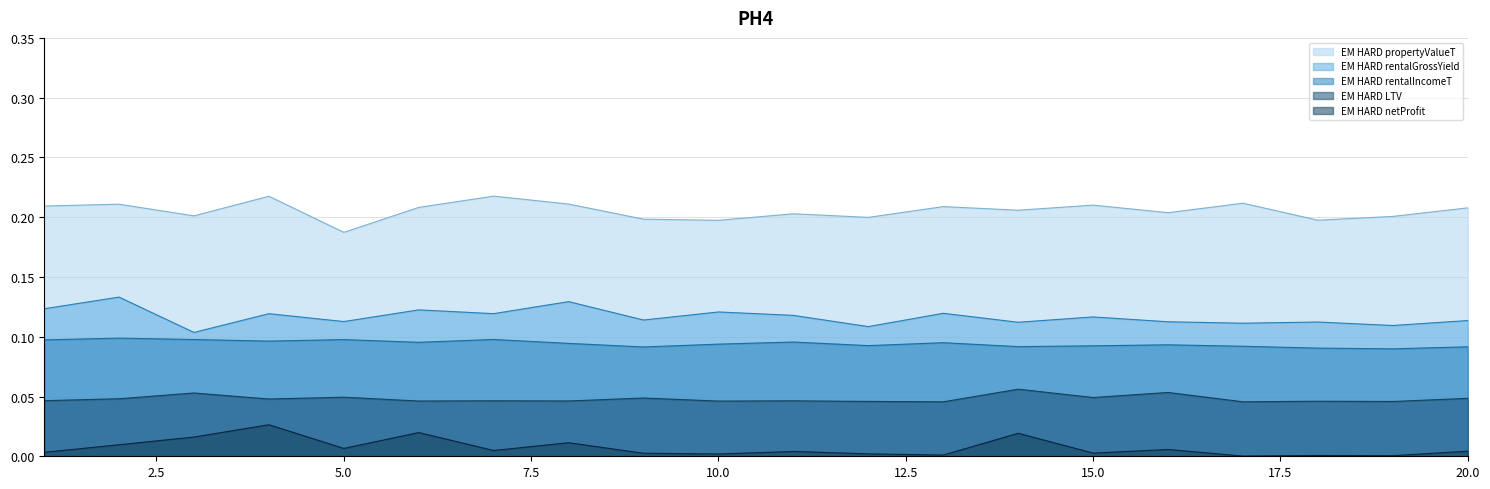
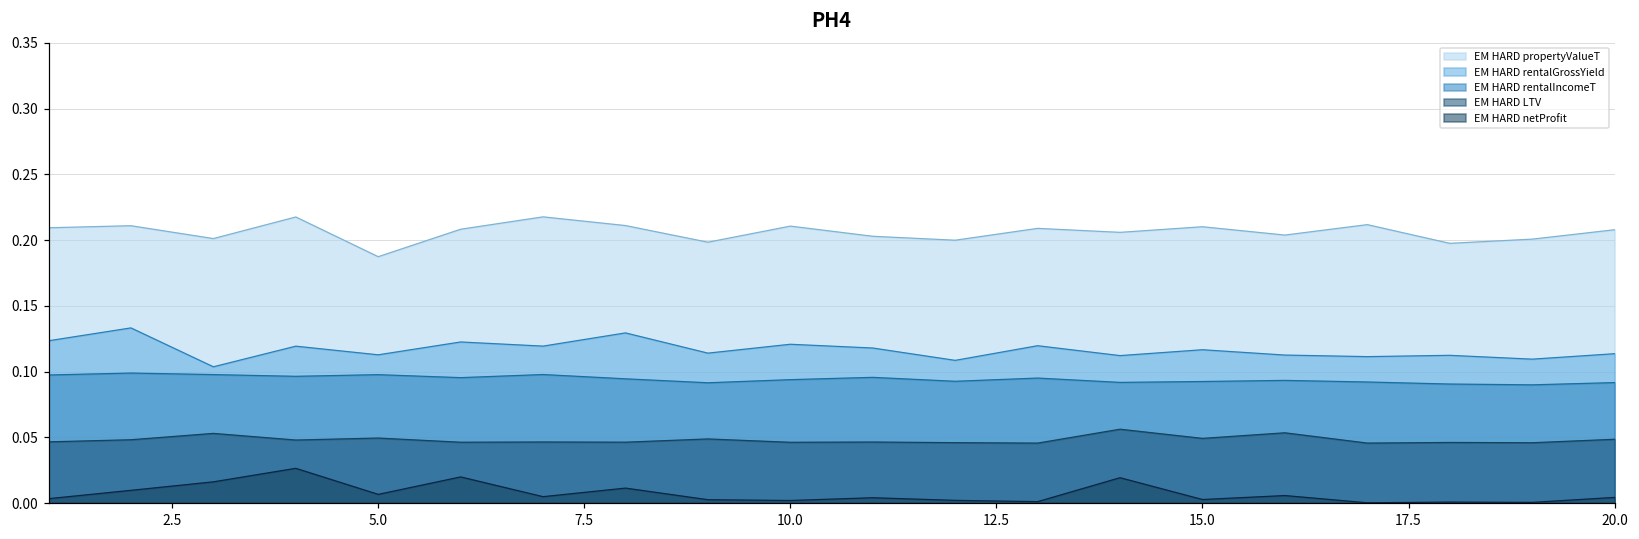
EM HARD propertyValueT, 10.0: 0.197 -> 0.211
